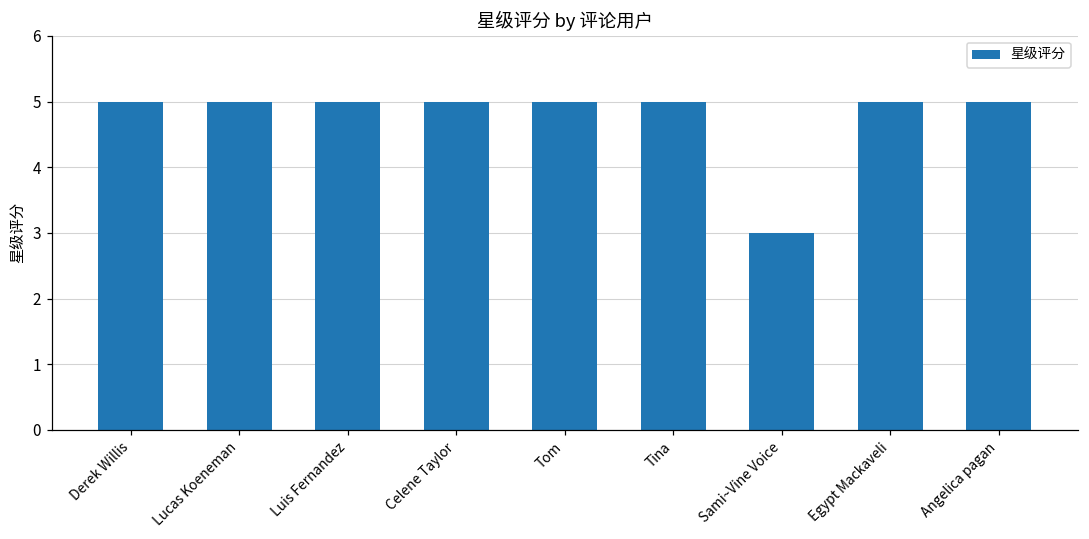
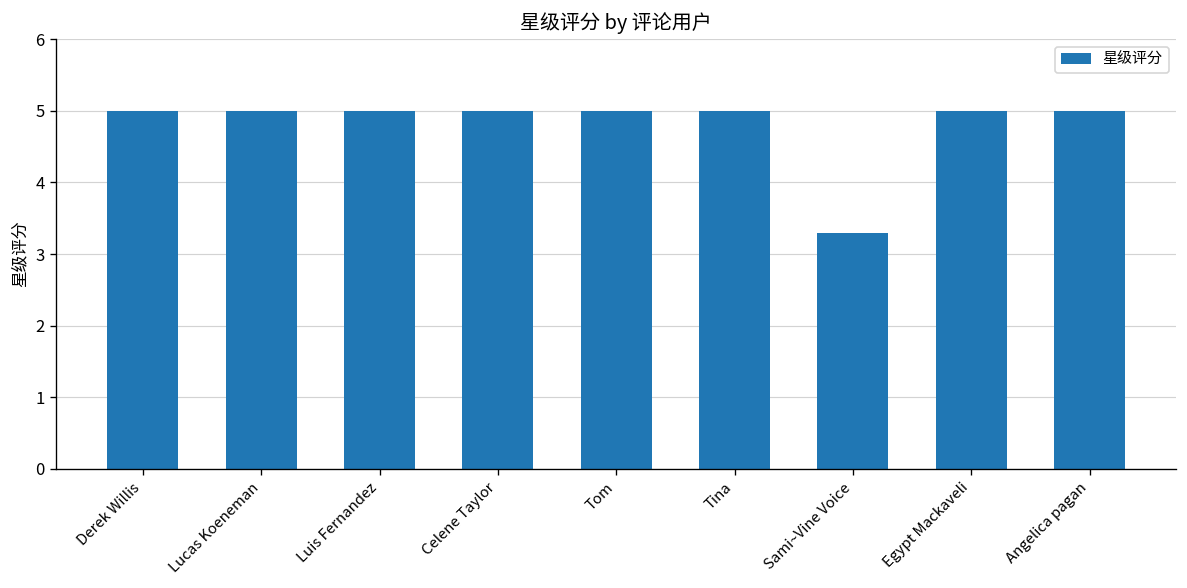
Sami~Vine Voice: 3.0 -> 3.3
